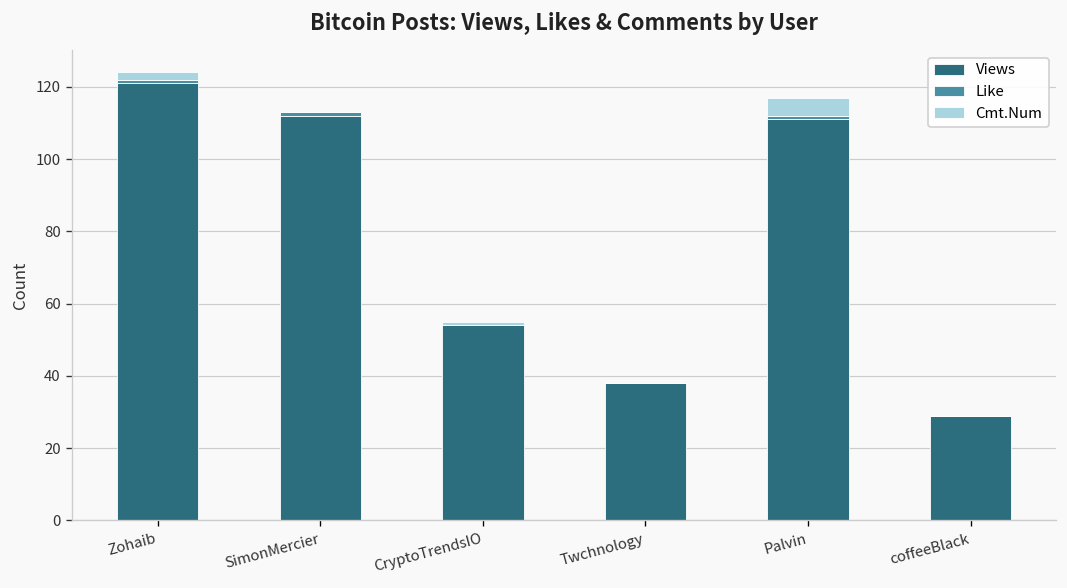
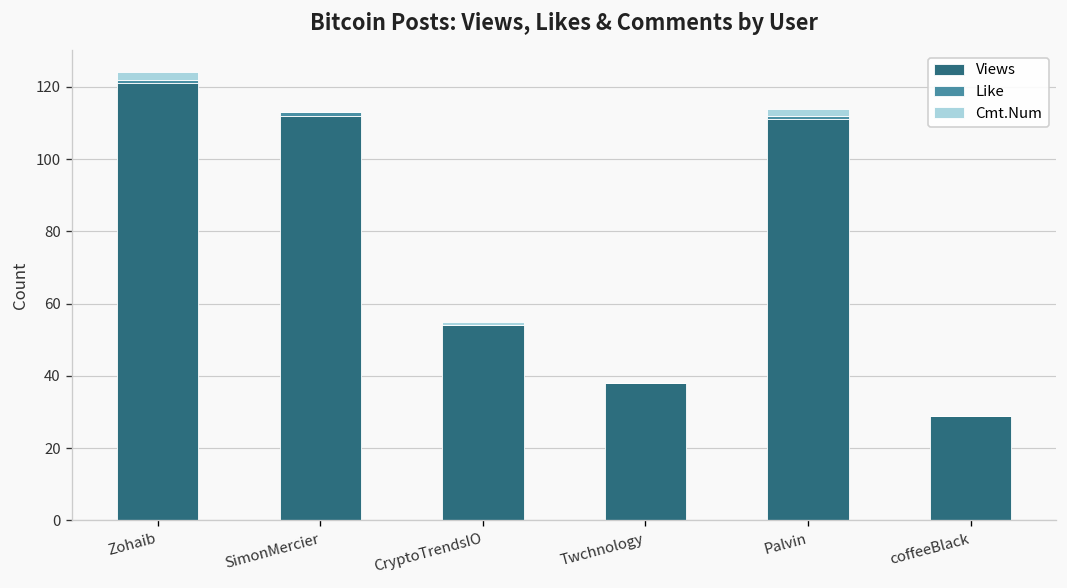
Cmt.Num, Palvin: 5 -> 2
